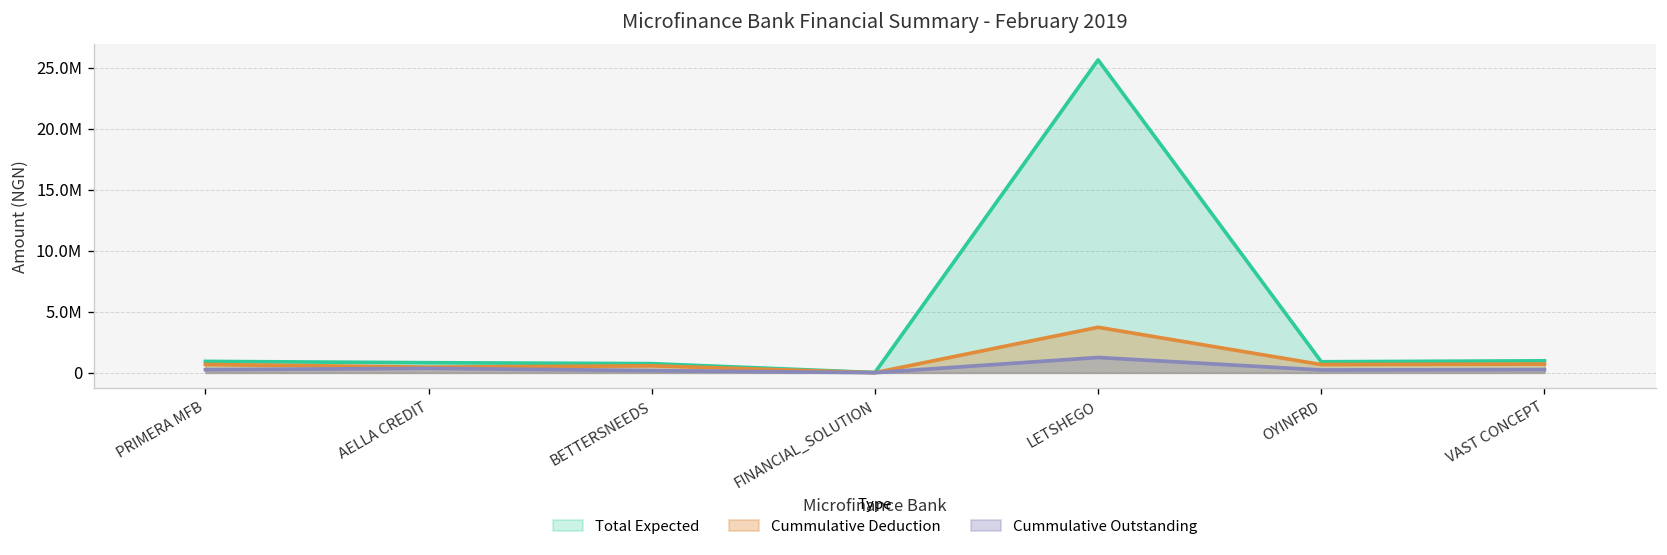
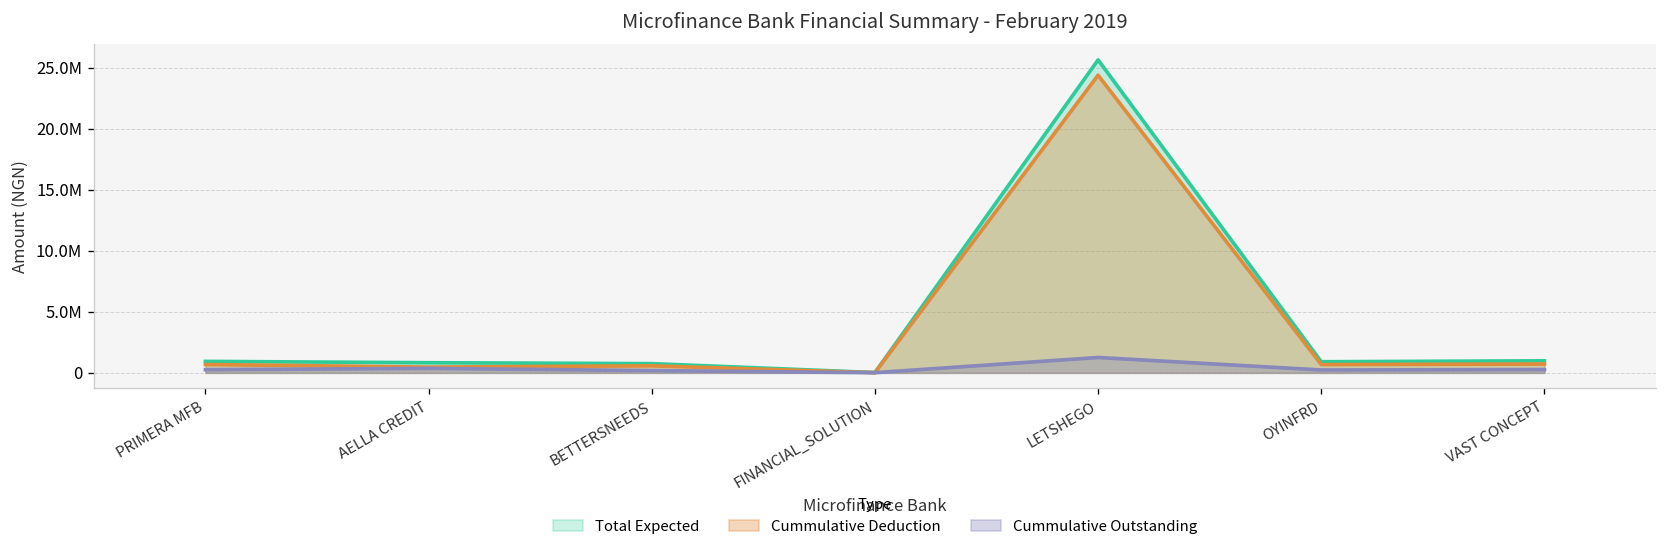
Cummulative Deduction, LETSHEGO: 3700000 -> 24400000
